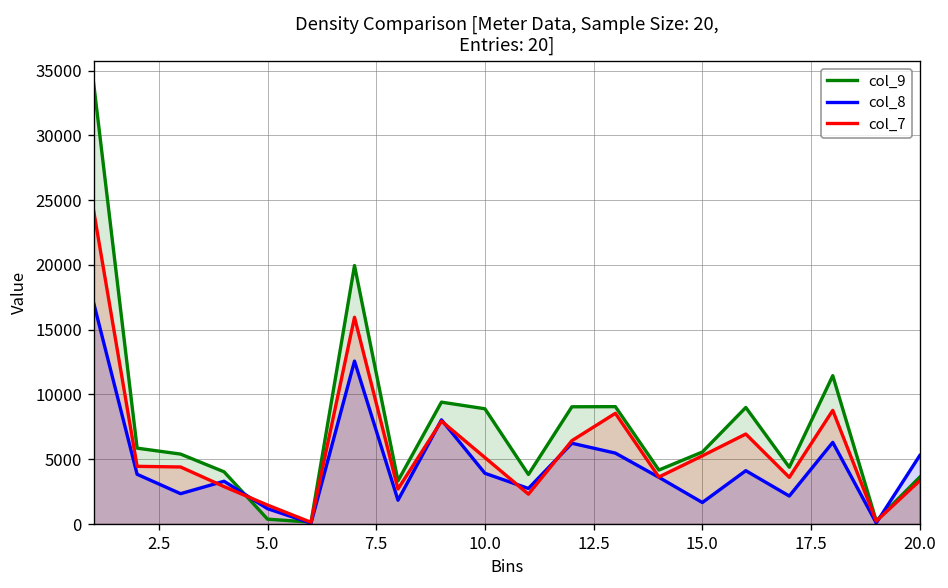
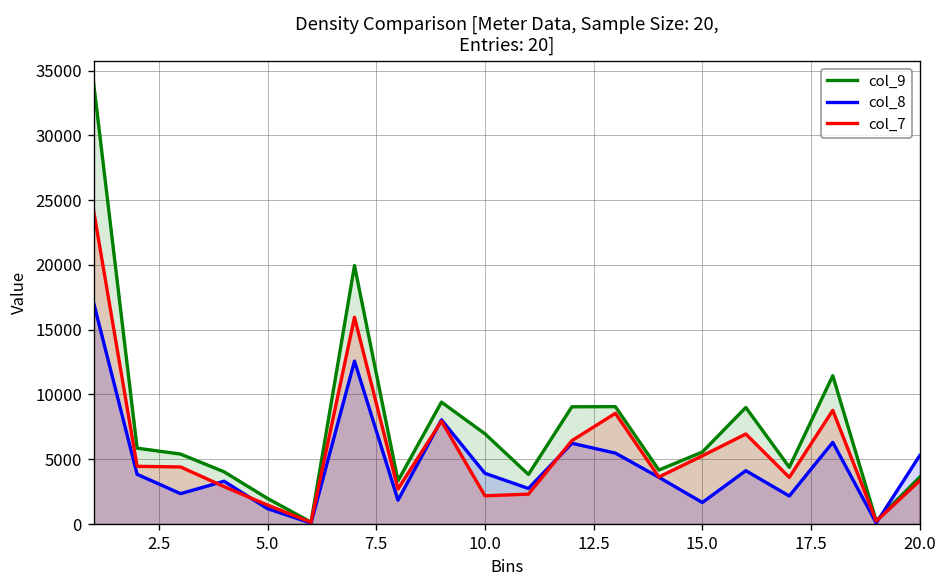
col_9, 5.0: 400 -> 2000
col_9, 10.0: 8900 -> 7000
col_7, 10.0: 5100 -> 2200
